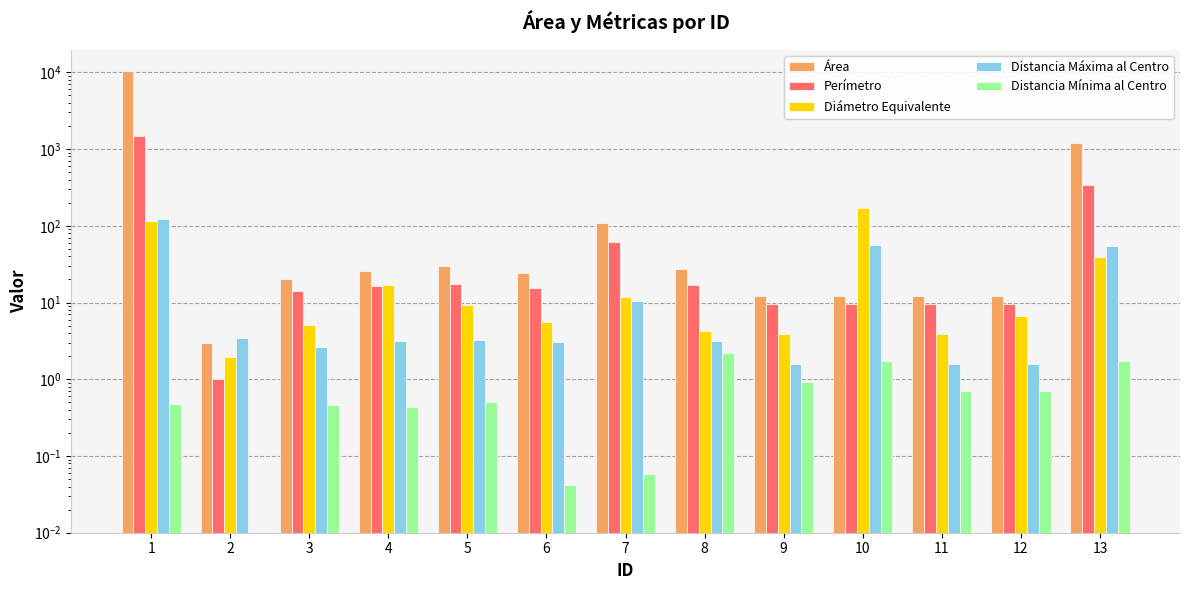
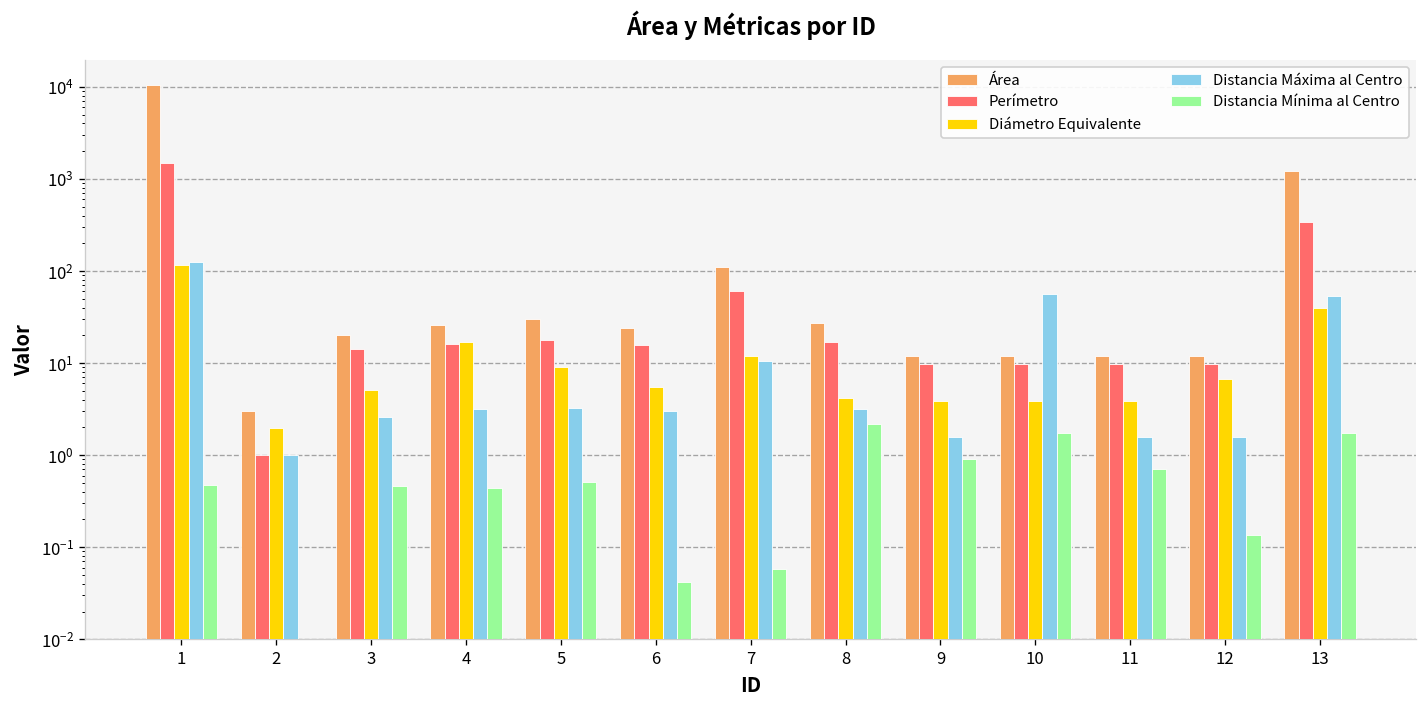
Distancia Máxima al Centro, 2: 4 -> 1.0
Diámetro Equivalente, 10: 170 -> 4
Distancia Mínima al Centro, 12: 0.7 -> 0.14
